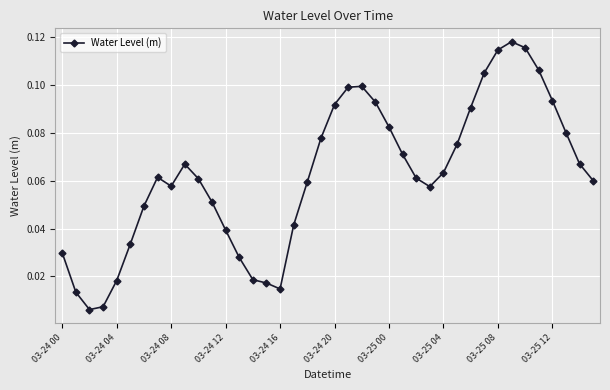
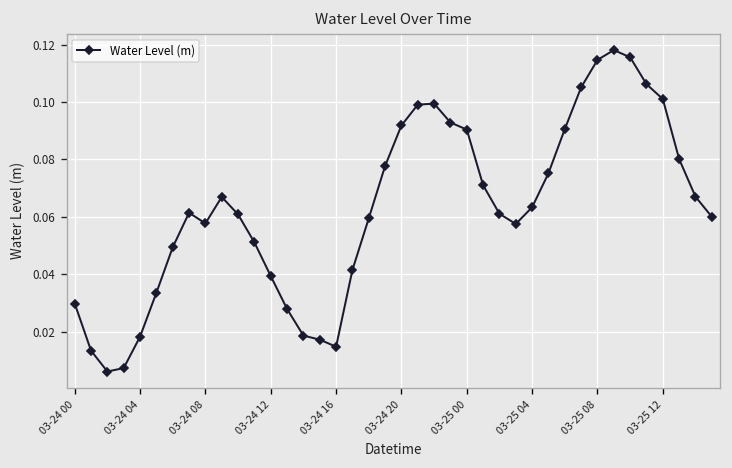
03-25 00: 0.082 -> 0.090
03-25 12: 0.094 -> 0.101
